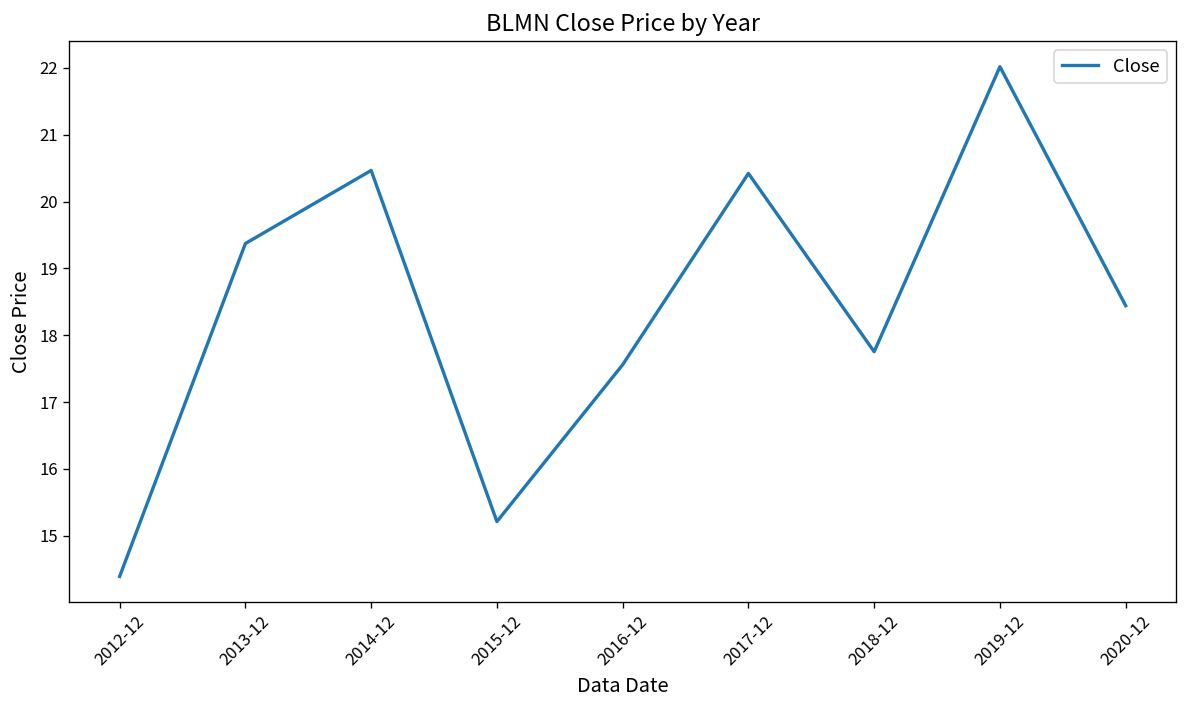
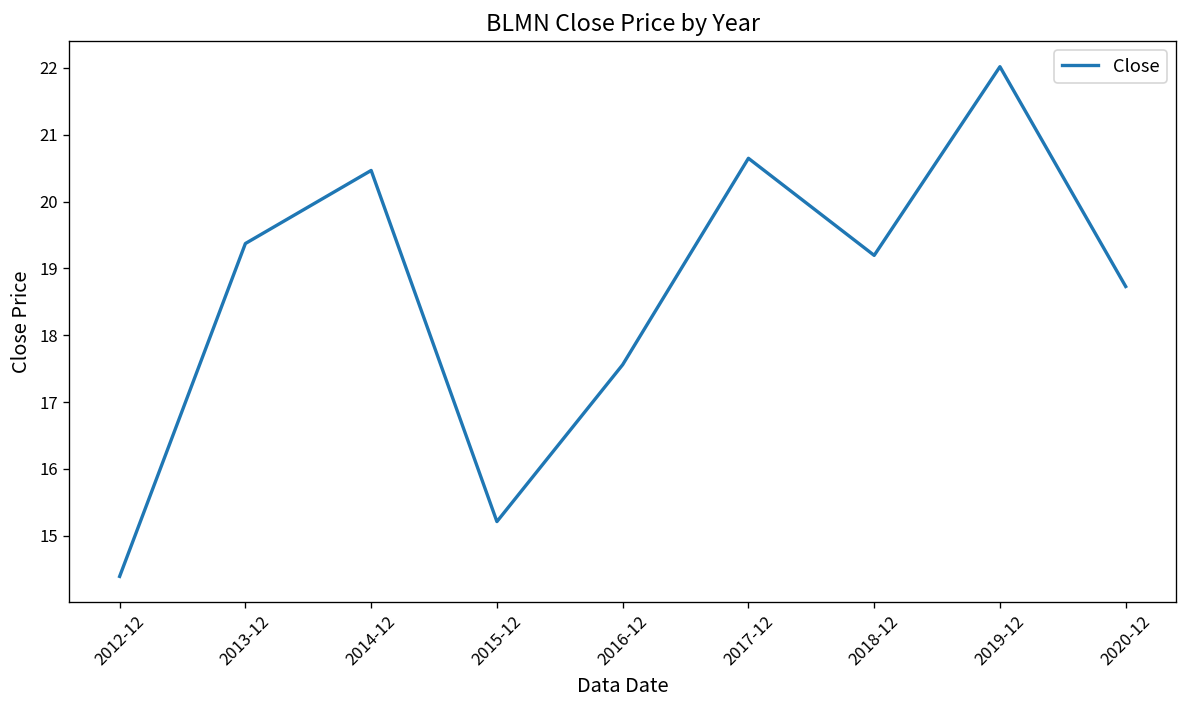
2017-12: 20.4 -> 20.6
2018-12: 17.8 -> 19.2
2020-12: 18.4 -> 18.7
